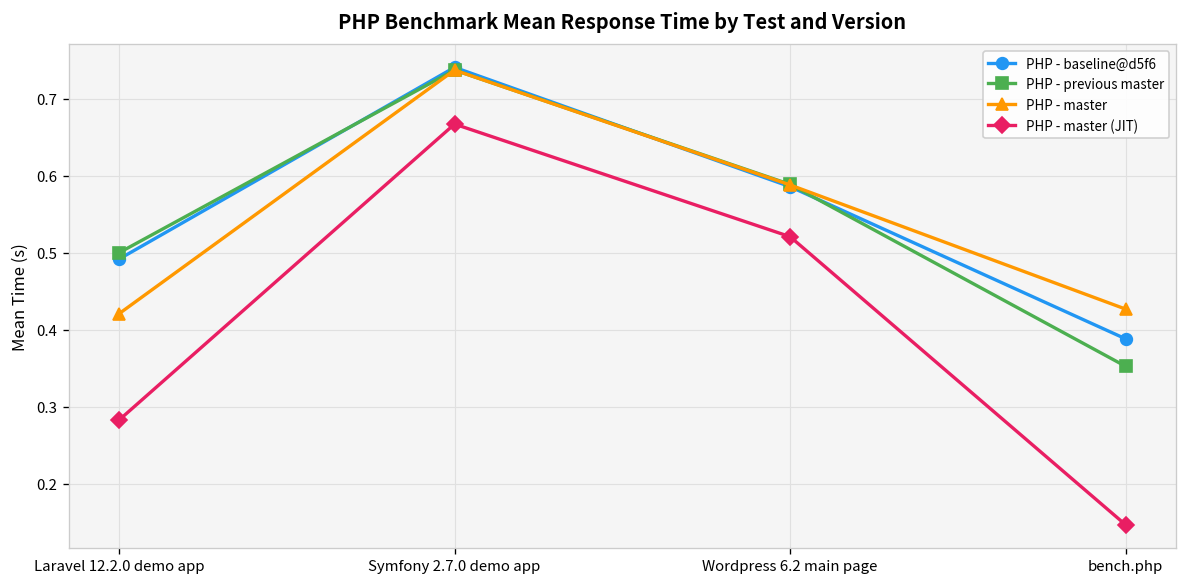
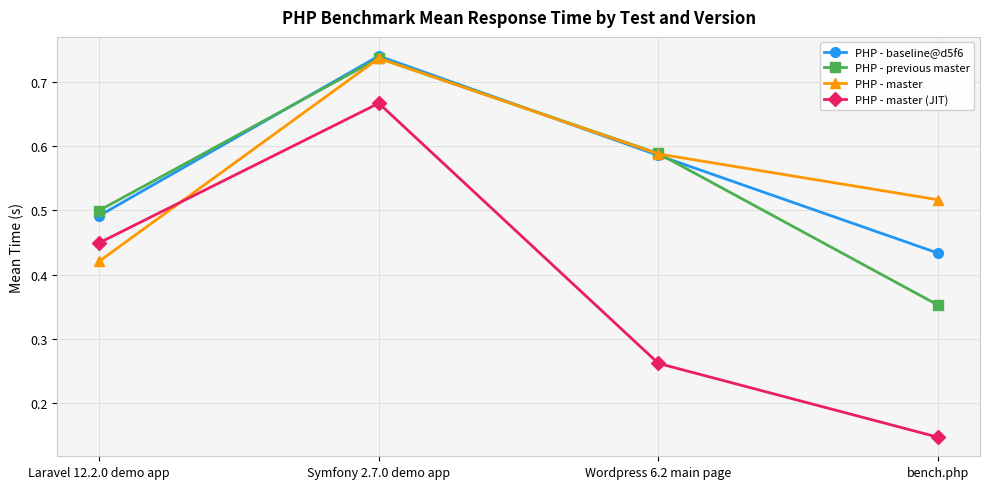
PHP - master (JIT), Laravel 12.2.0 demo app: 0.28 -> 0.45
PHP - master (JIT), Wordpress 6.2 main page: 0.52 -> 0.26
PHP - baseline@d5f6, bench.php: 0.39 -> 0.43
PHP - master, bench.php: 0.43 -> 0.52
